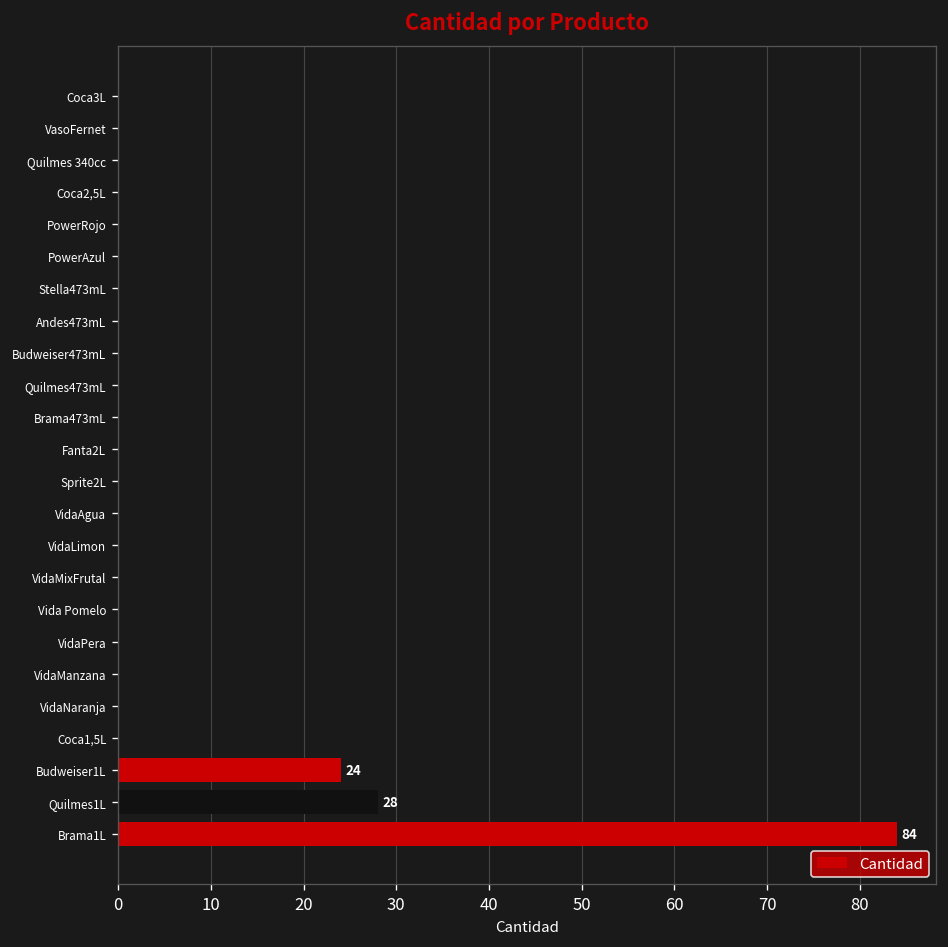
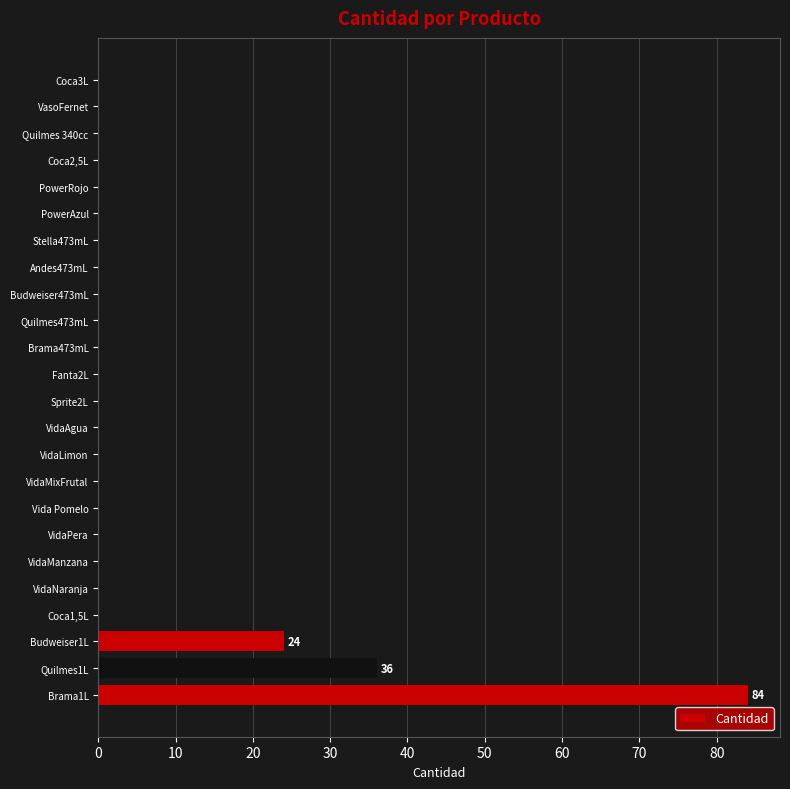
Quilmes1L: 28 -> 36
